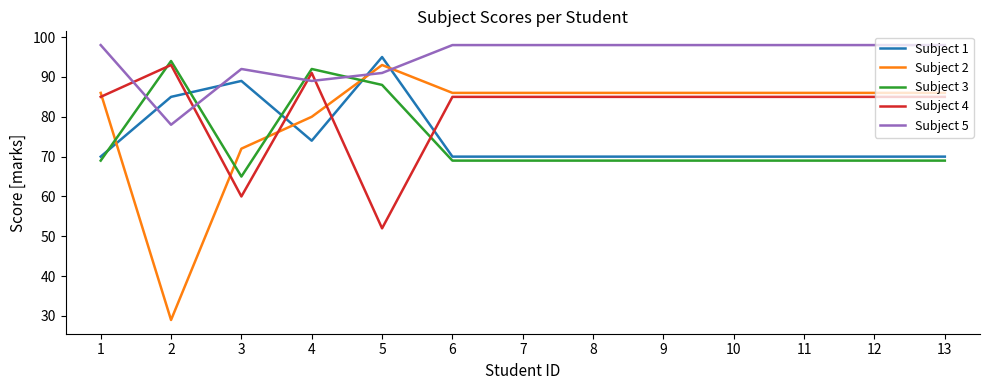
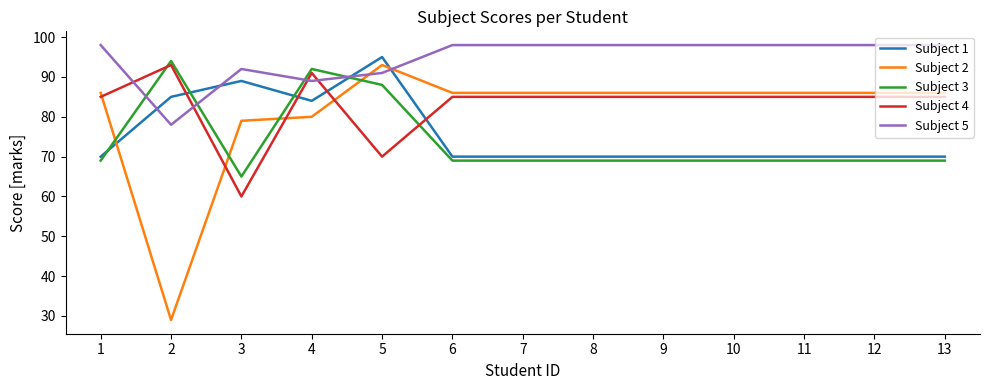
Subject 2, 3: 72 -> 79
Subject 1, 4: 74 -> 84
Subject 4, 5: 52 -> 70
